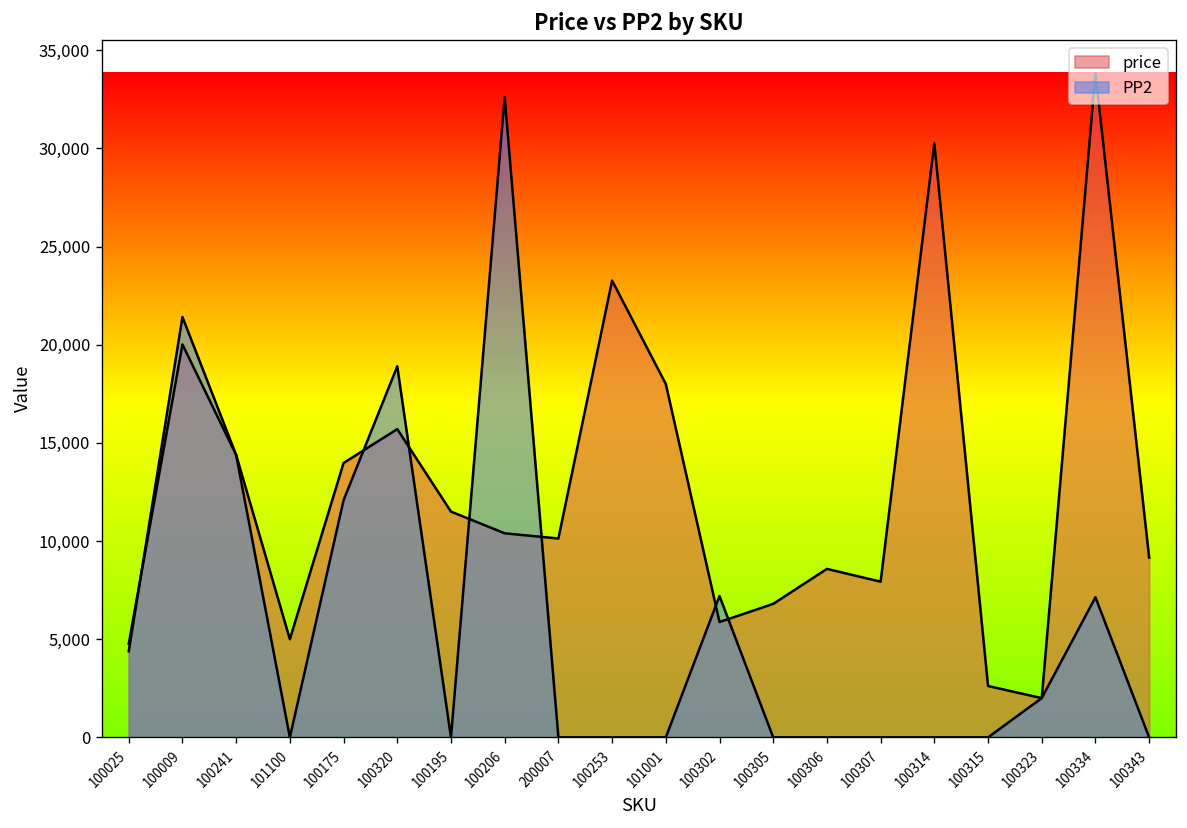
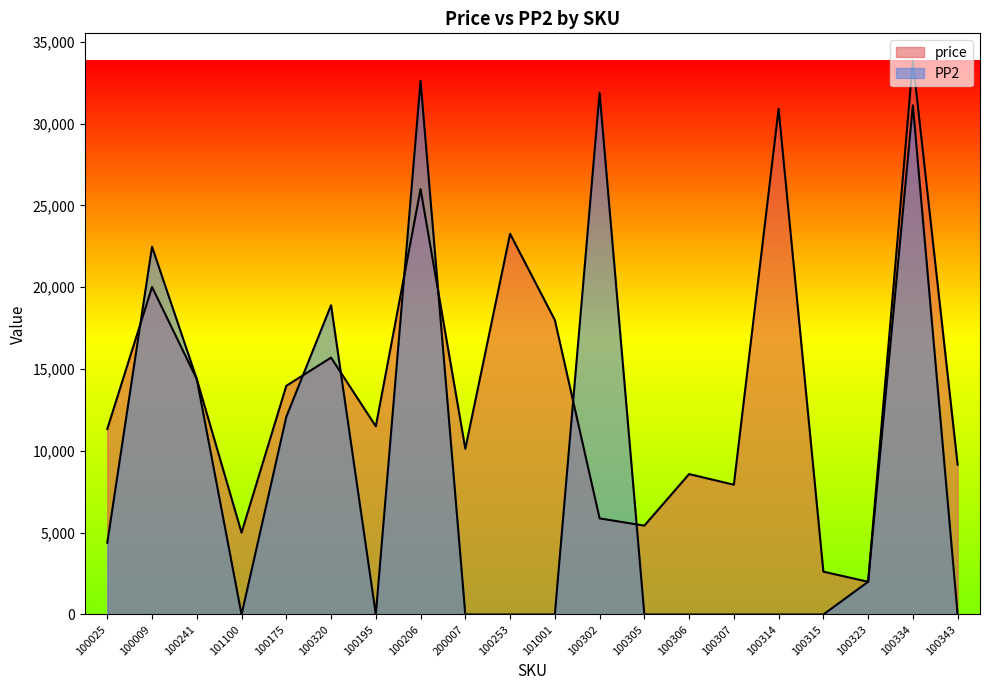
price, 100025: 4,800 -> 11,300
PP2, 100009: 21,400 -> 22,500
price, 100206: 10,400 -> 26,000
PP2, 100302: 7,200 -> 31,900
price, 100305: 6,800 -> 5,400
price, 100314: 30,300 -> 30,900
PP2, 100334: 7,100 -> 31,100
